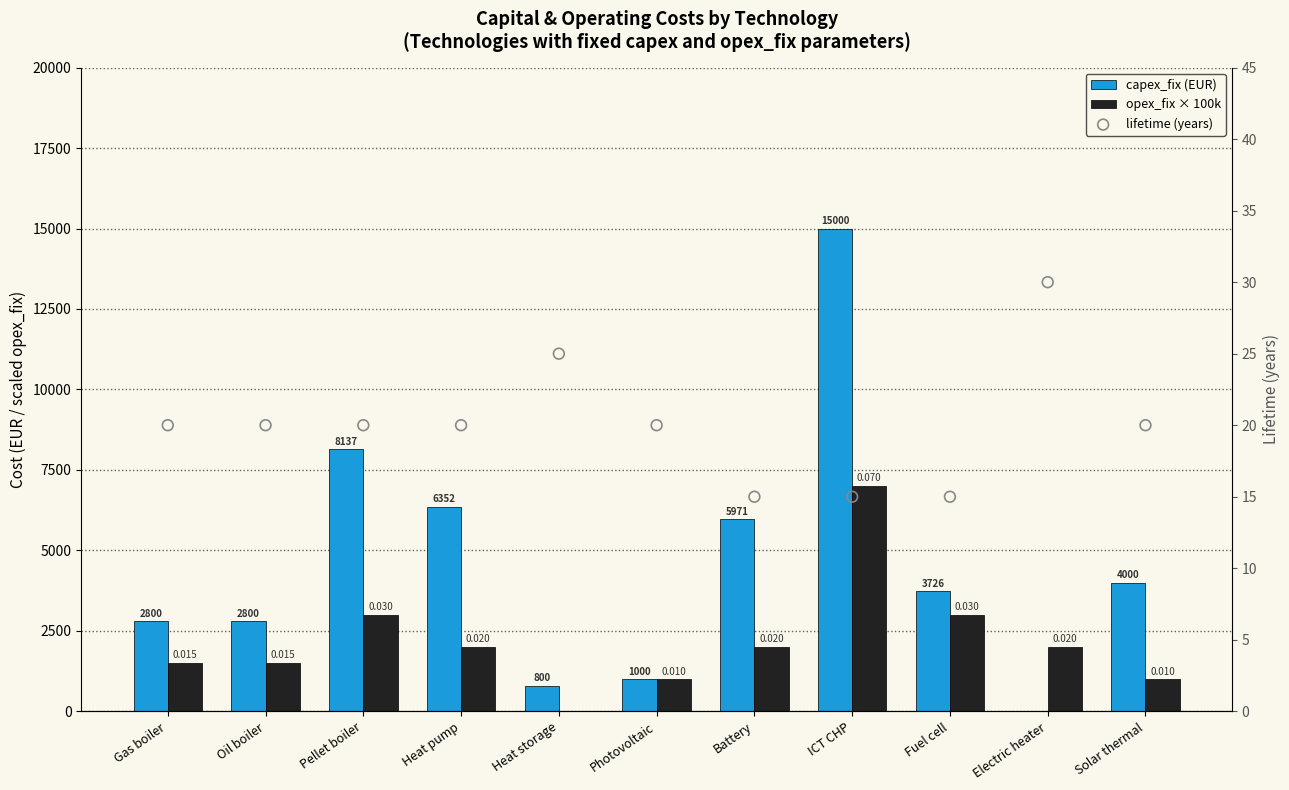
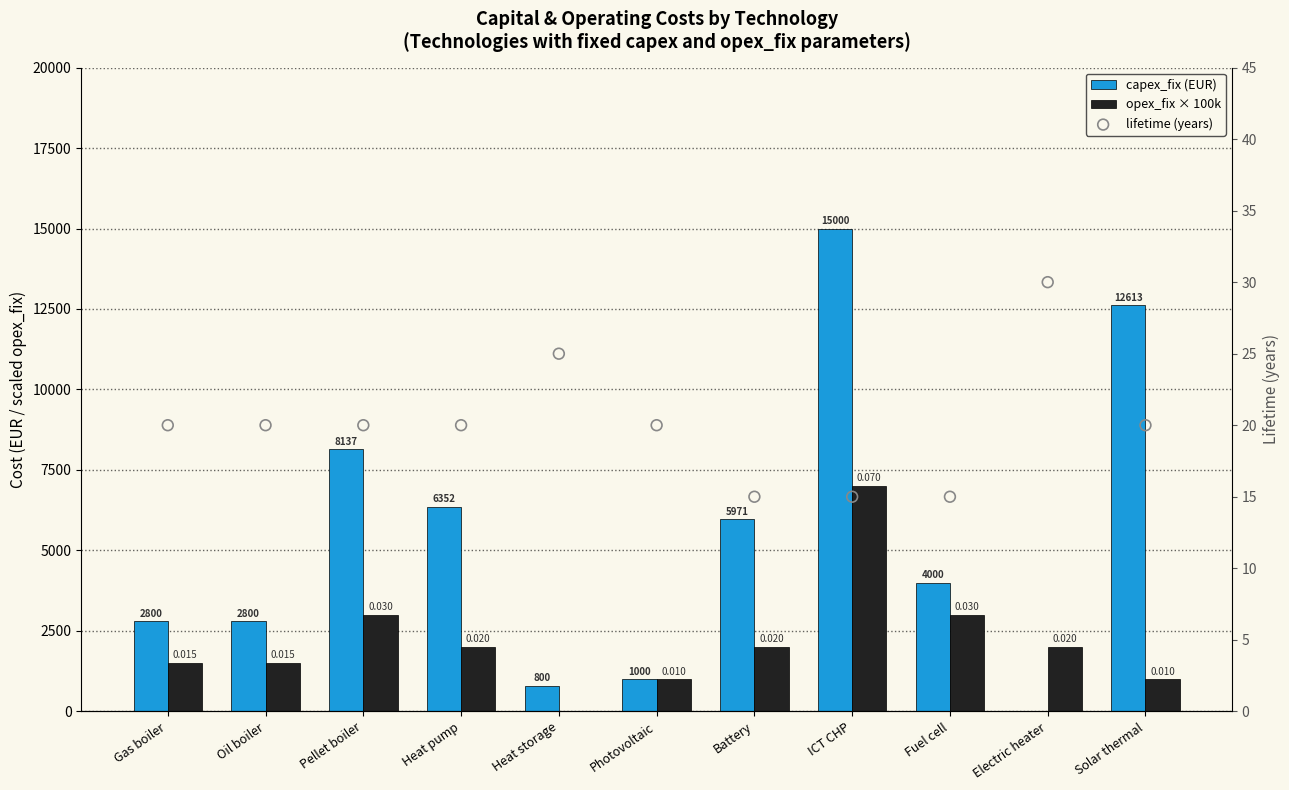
capex_fix (EUR), Fuel cell: 3726 -> 4000
capex_fix (EUR), Solar thermal: 4000 -> 12613
